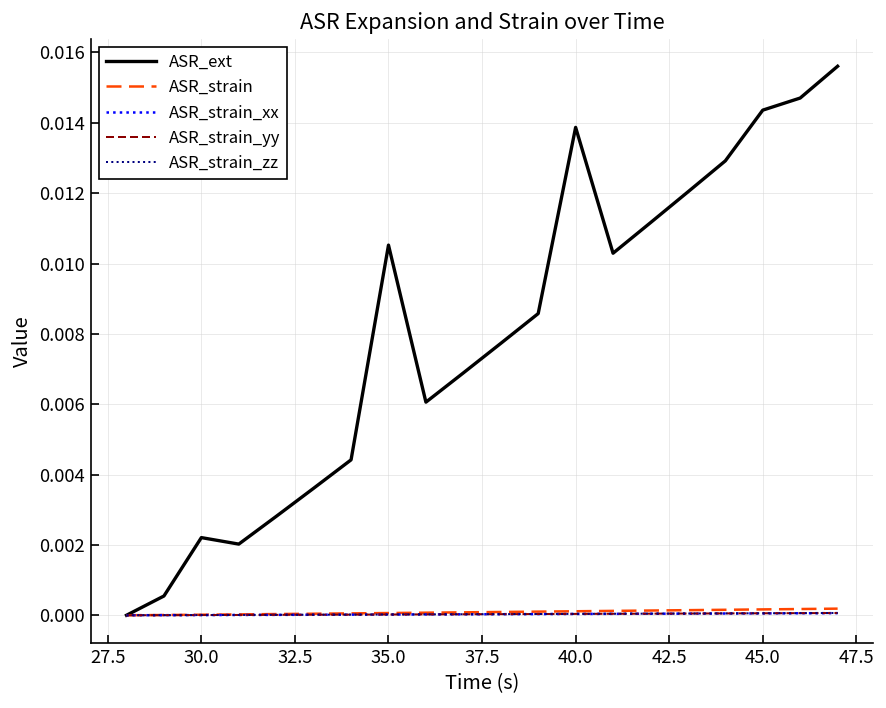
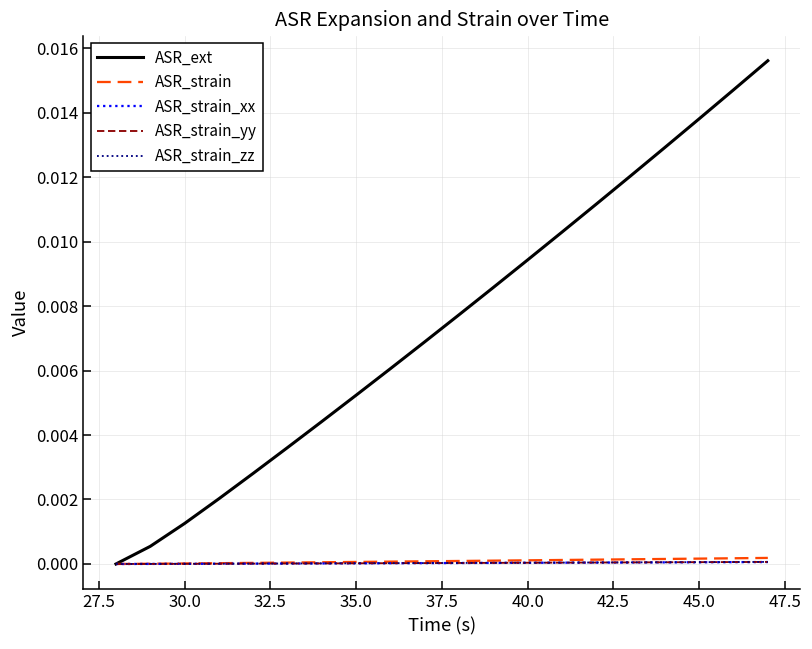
ASR_ext, 30.0: 0.0022 -> 0.0013
ASR_ext, 35.0: 0.0105 -> 0.0052
ASR_ext, 40.0: 0.0139 -> 0.0094
ASR_ext, 45.0: 0.0144 -> 0.0138
